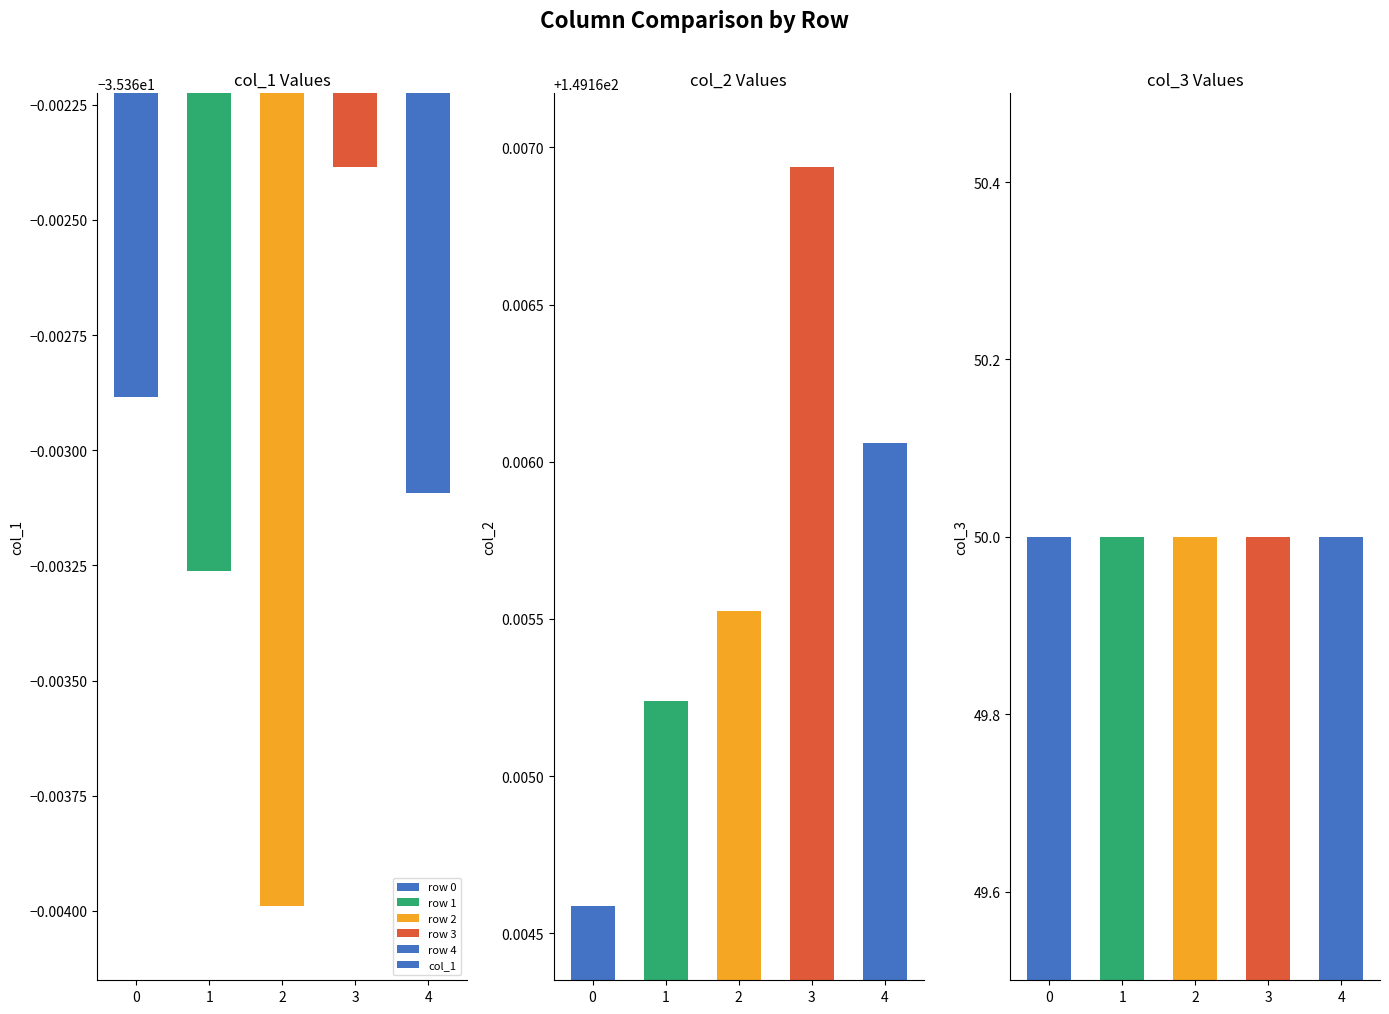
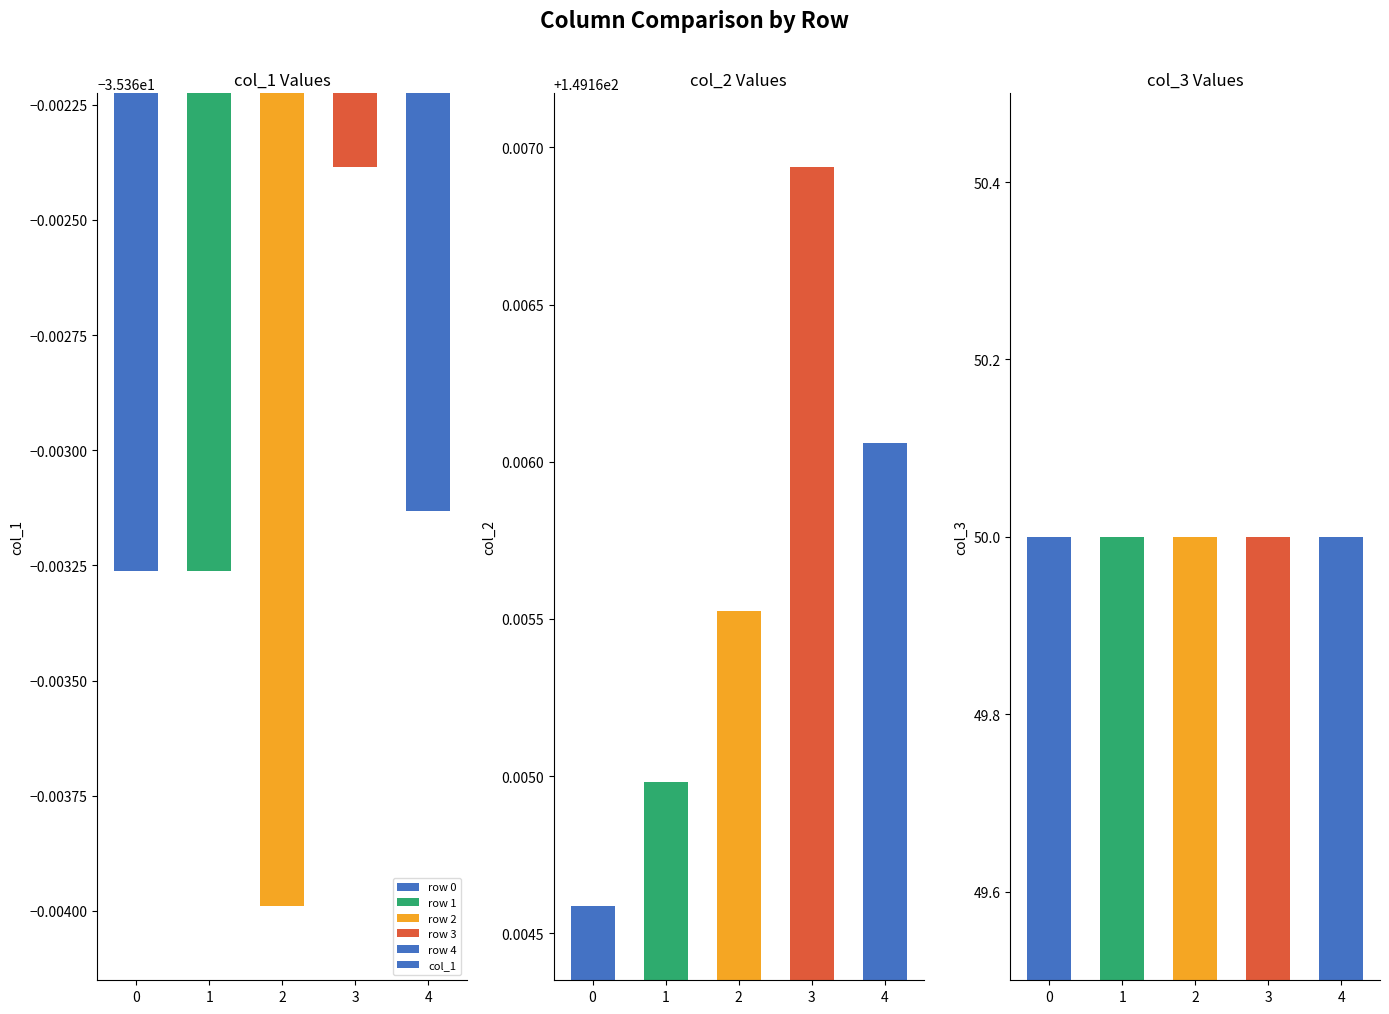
col_1 Values, 0: -35.36288 -> -35.36326
col_1 Values, 4: -35.36309 -> -35.36313
col_2 Values, 1: 149.16524 -> 149.16498
